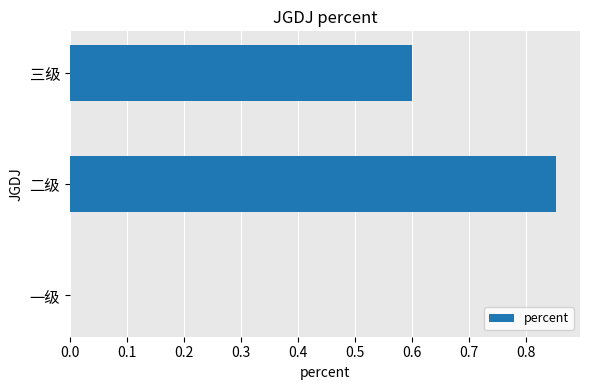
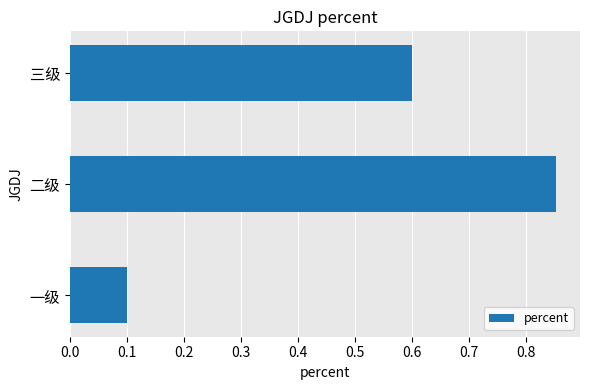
一级: 0.0 -> 0.1
